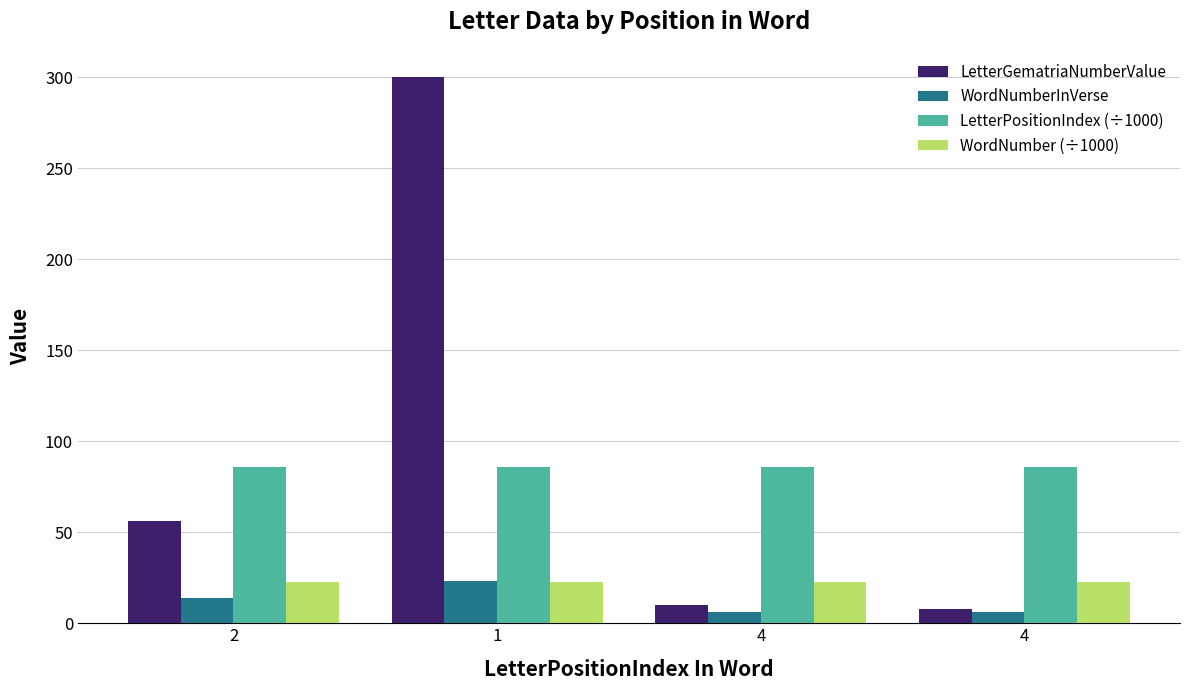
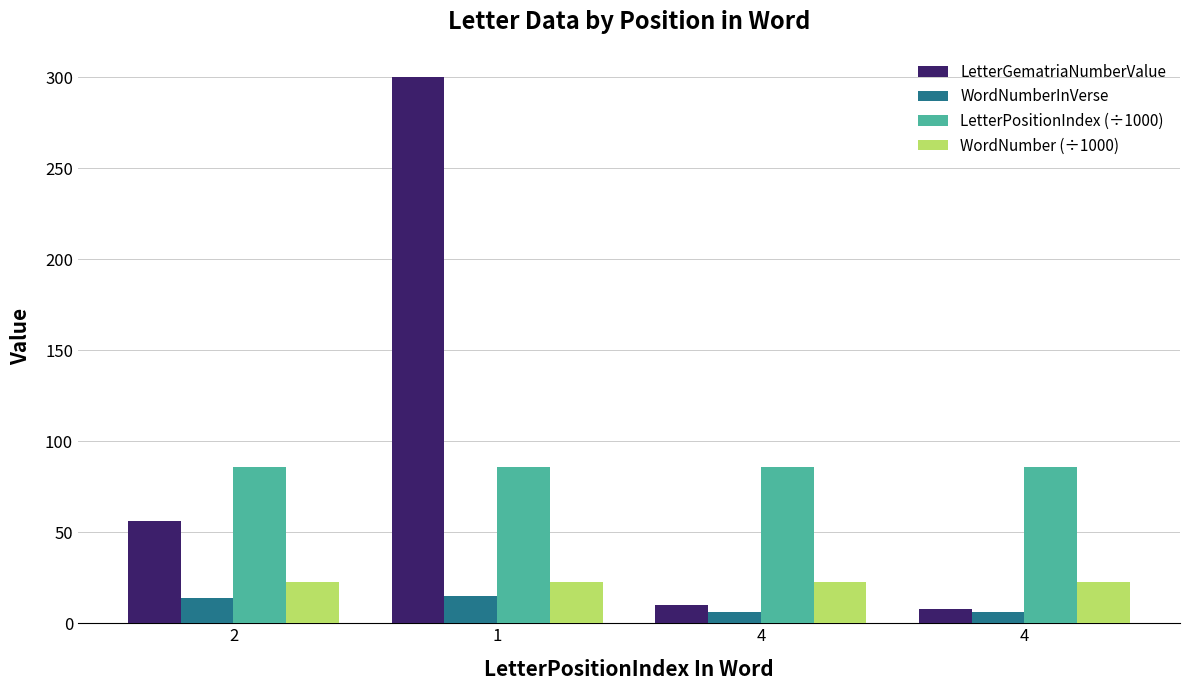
WordNumberInVerse, 1: 23 -> 15
